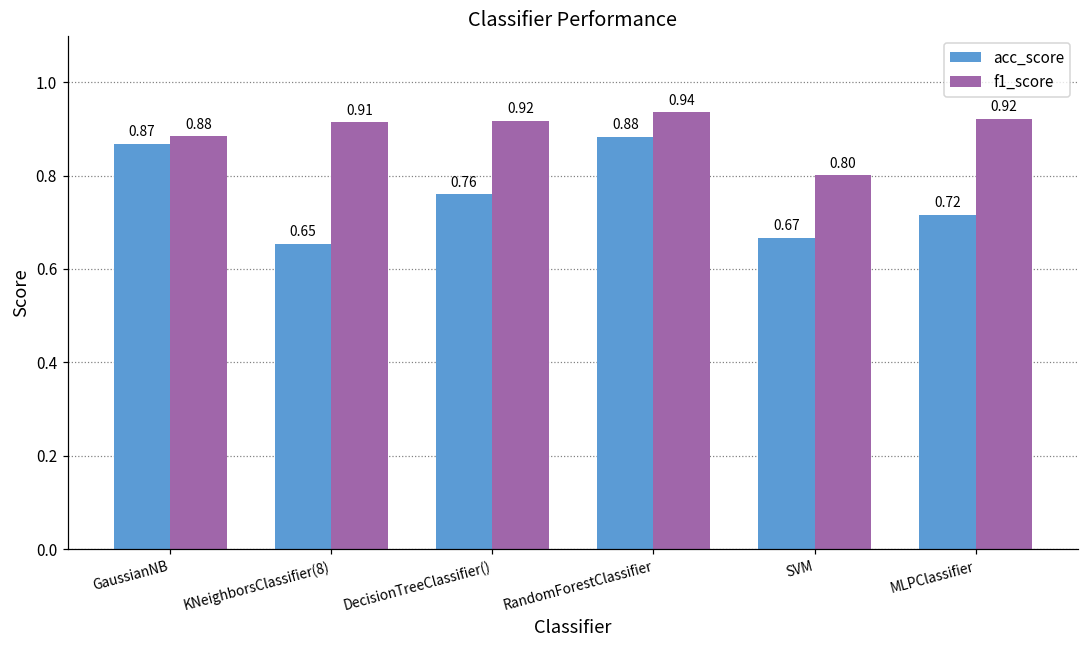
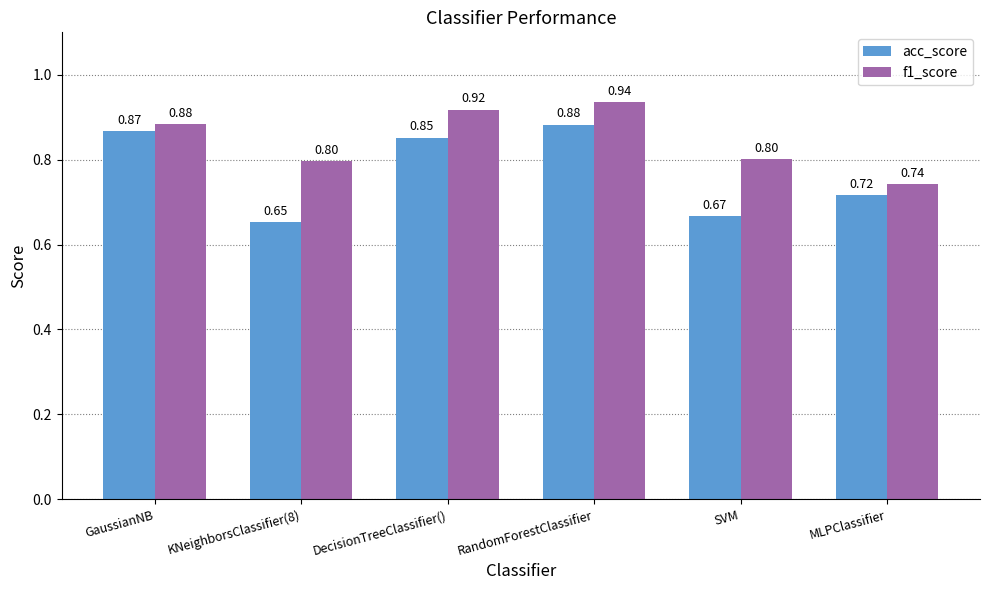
f1_score, KNeighborsClassifier(8): 0.91 -> 0.80
acc_score, DecisionTreeClassifier(): 0.76 -> 0.85
f1_score, MLPClassifier: 0.92 -> 0.74
